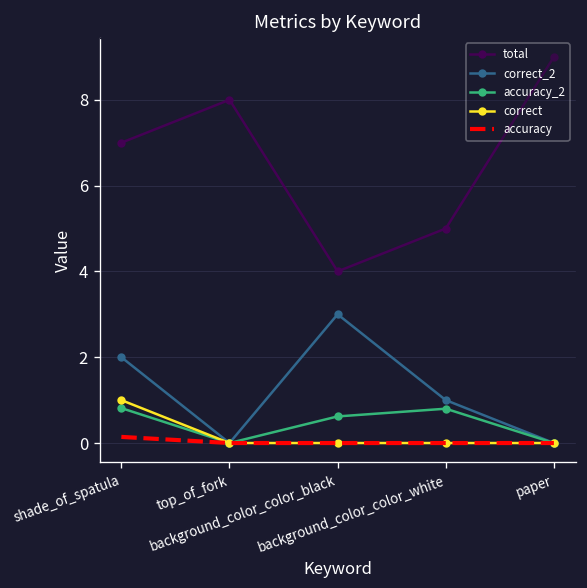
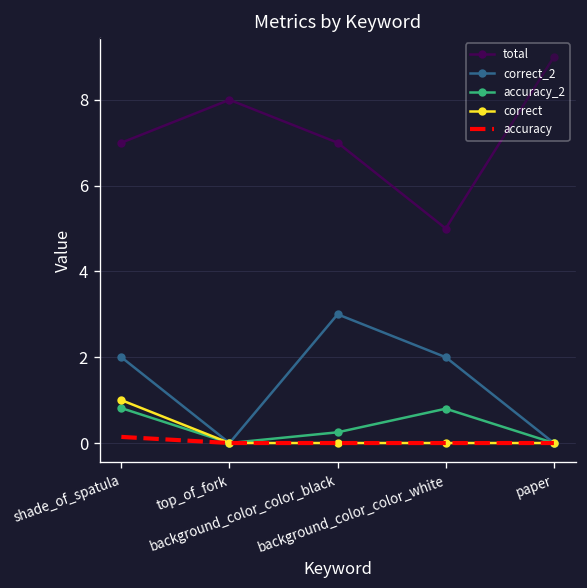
total, background_color_color_black: 4 -> 7
accuracy_2, background_color_color_black: 0.6 -> 0.3
correct_2, background_color_color_white: 1 -> 2
